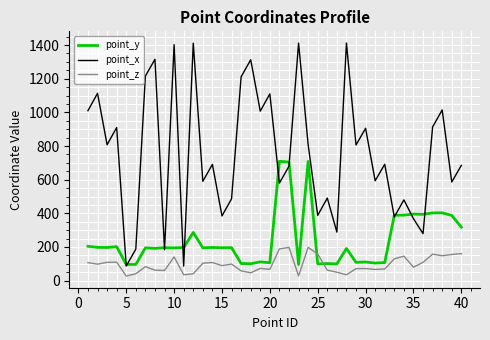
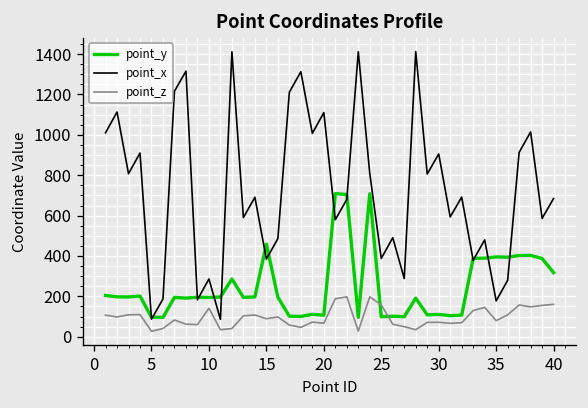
point_x, 10: 1400 -> 290
point_y, 15: 200 -> 460
point_x, 35: 370 -> 180
